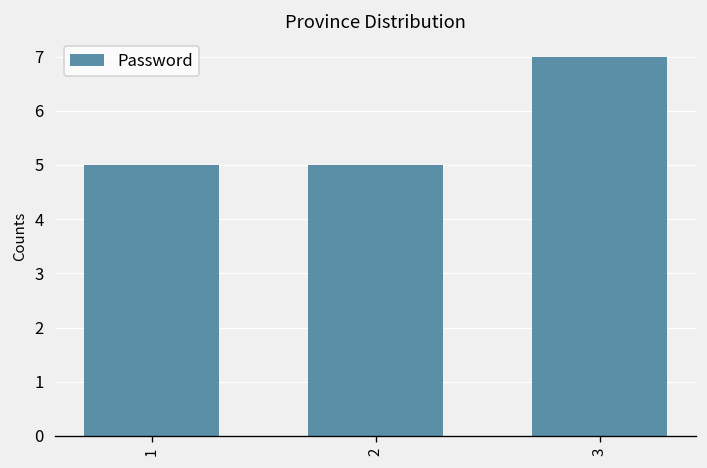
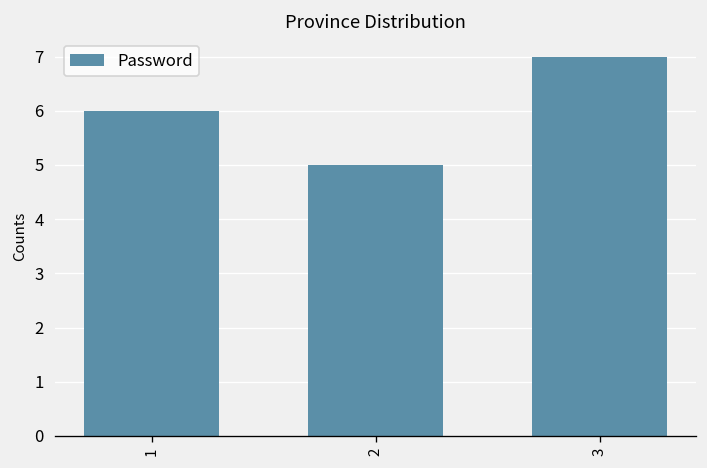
1: 5 -> 6
